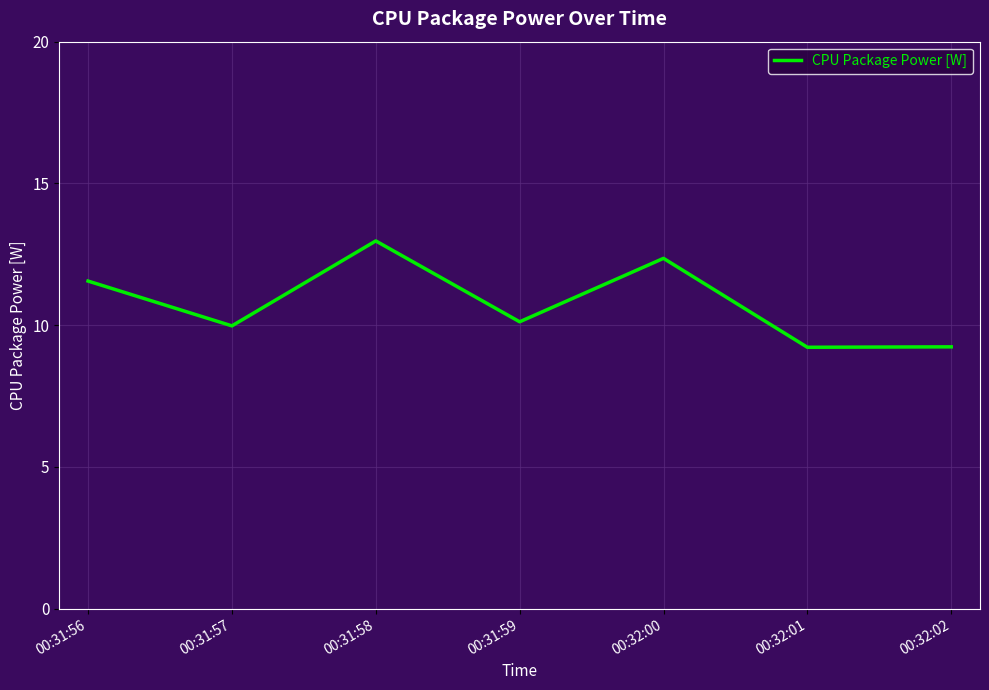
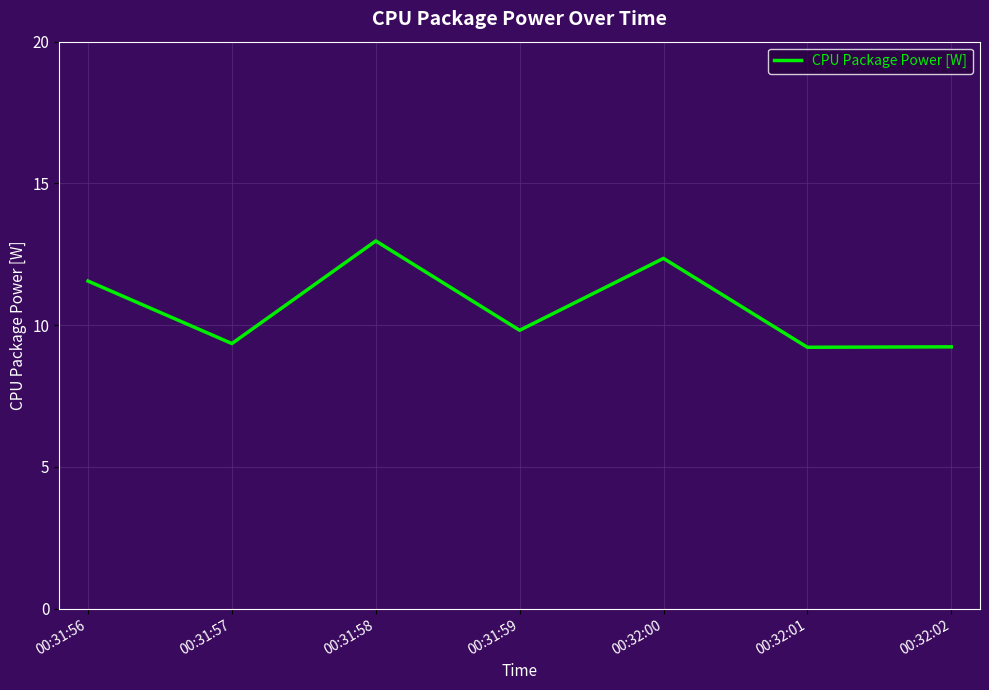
00:31:57: 10.0 -> 9.3
00:31:59: 10.1 -> 9.8
